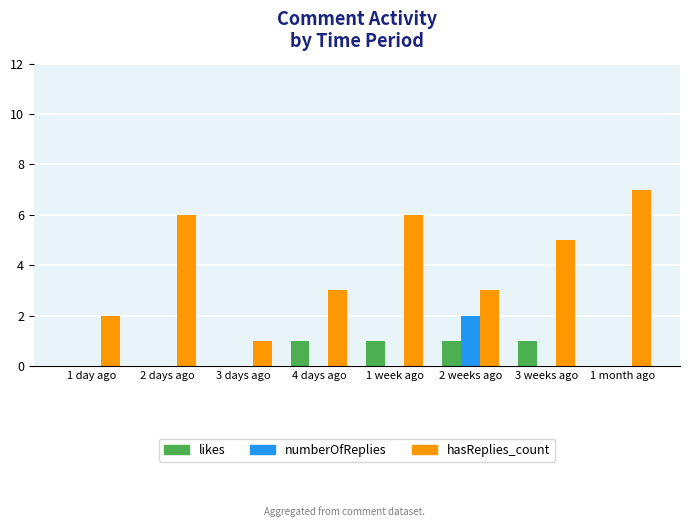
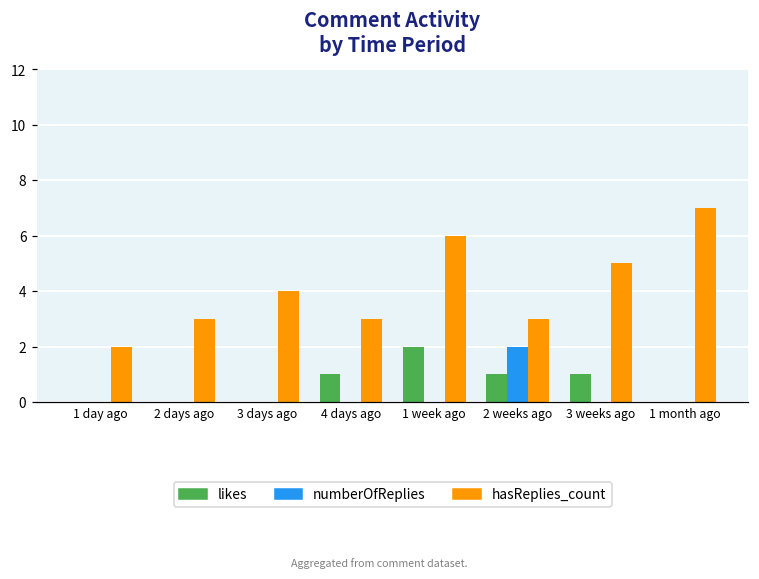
hasReplies_count, 2 days ago: 6 -> 3
hasReplies_count, 3 days ago: 1 -> 4
likes, 1 week ago: 1 -> 2
